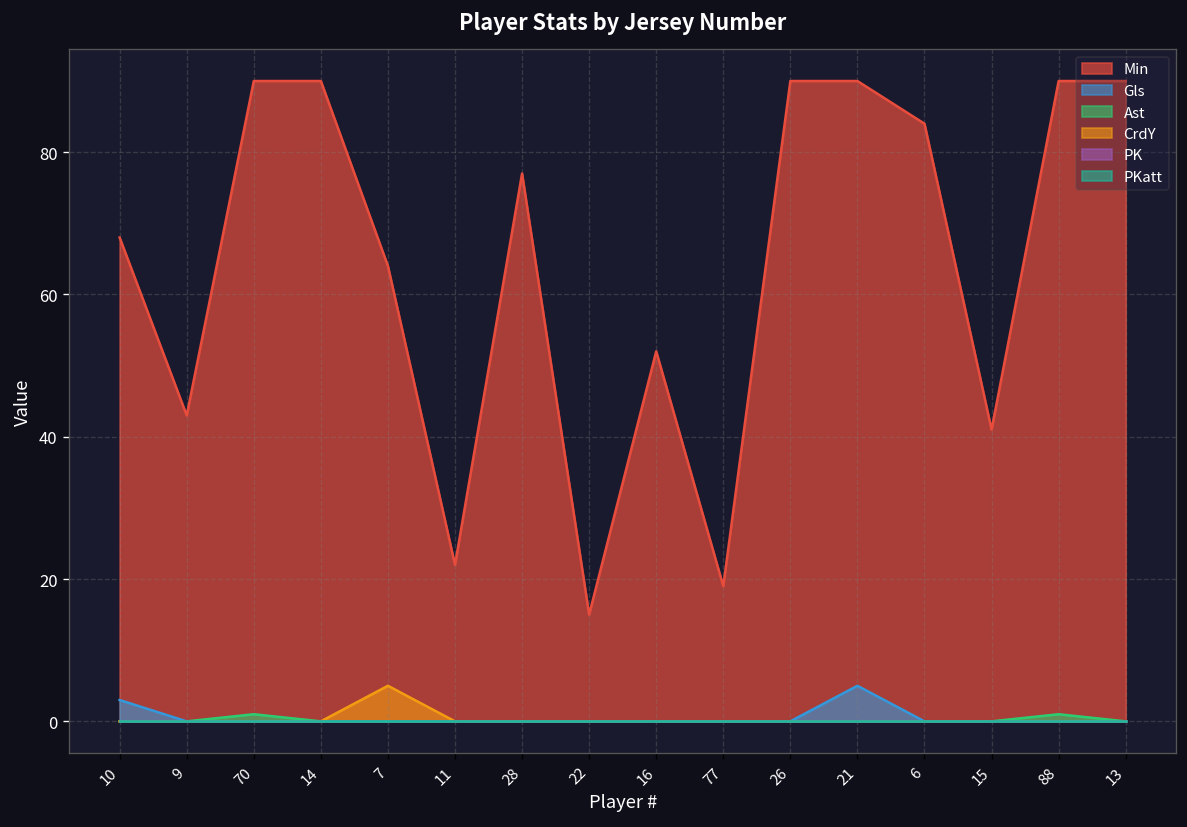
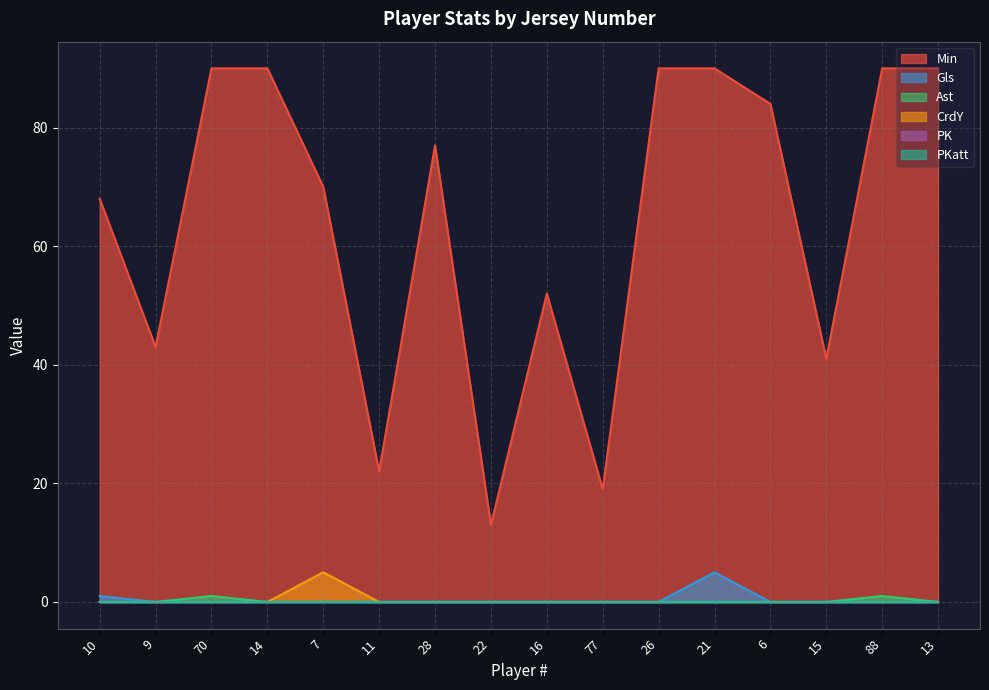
Gls, 10: 3 -> 1
Min, 7: 64 -> 70
Min, 22: 15 -> 13
